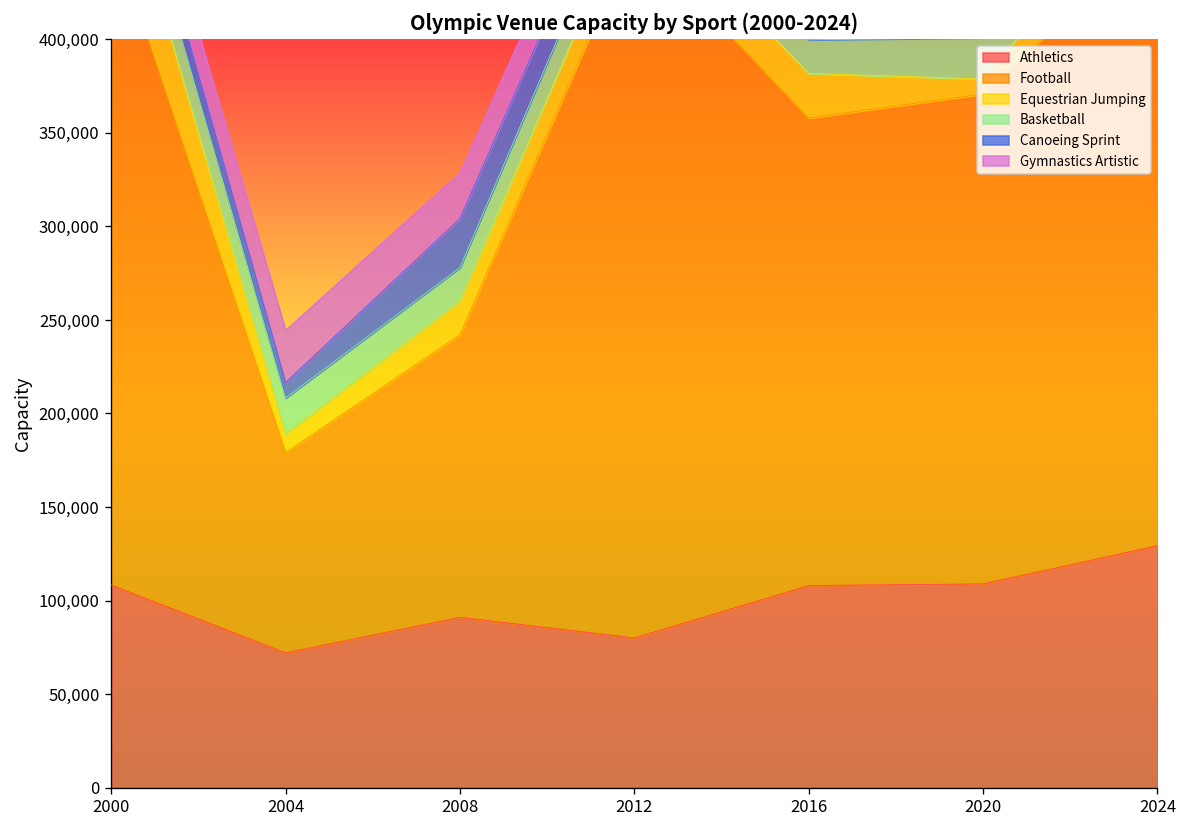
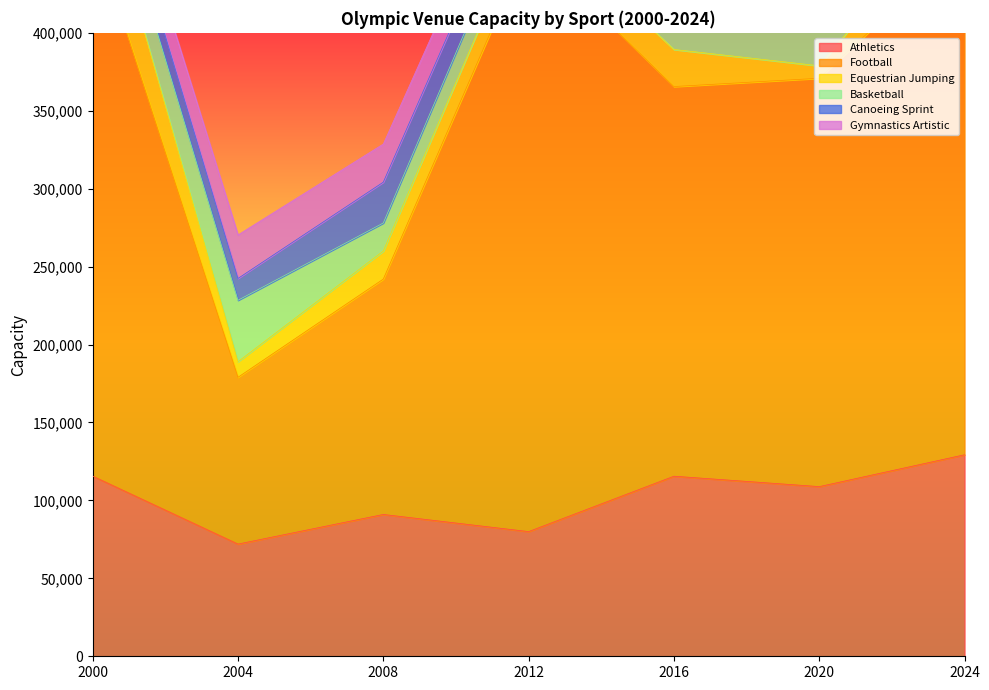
Athletics, 2000: 108,000 -> 116,000
Basketball, 2004: 19,000 -> 39,000
Canoeing Sprint, 2004: 8,000 -> 14,000
Athletics, 2016: 108,000 -> 116,000
